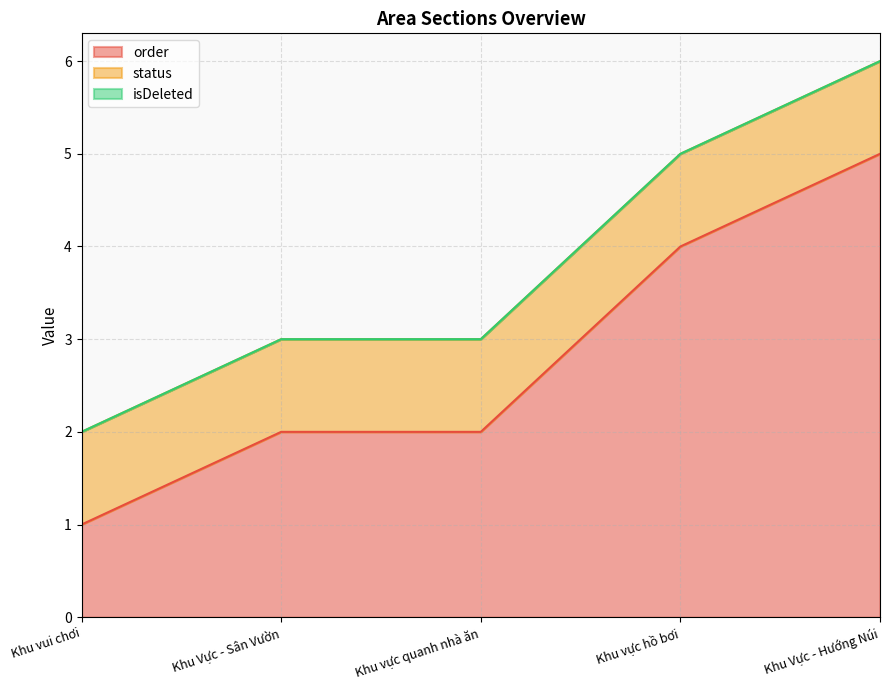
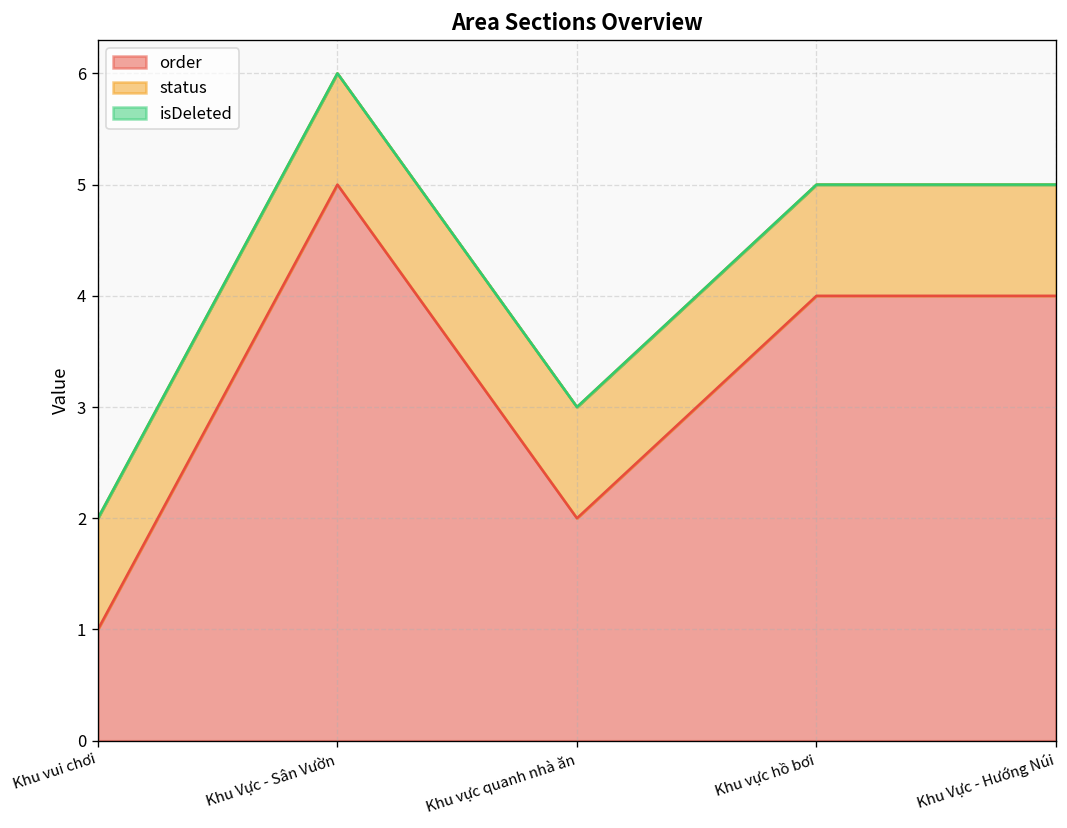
order, Khu Vực - Sân Vườn: 2 -> 5
order, Khu Vực - Hướng Núi: 5 -> 4
